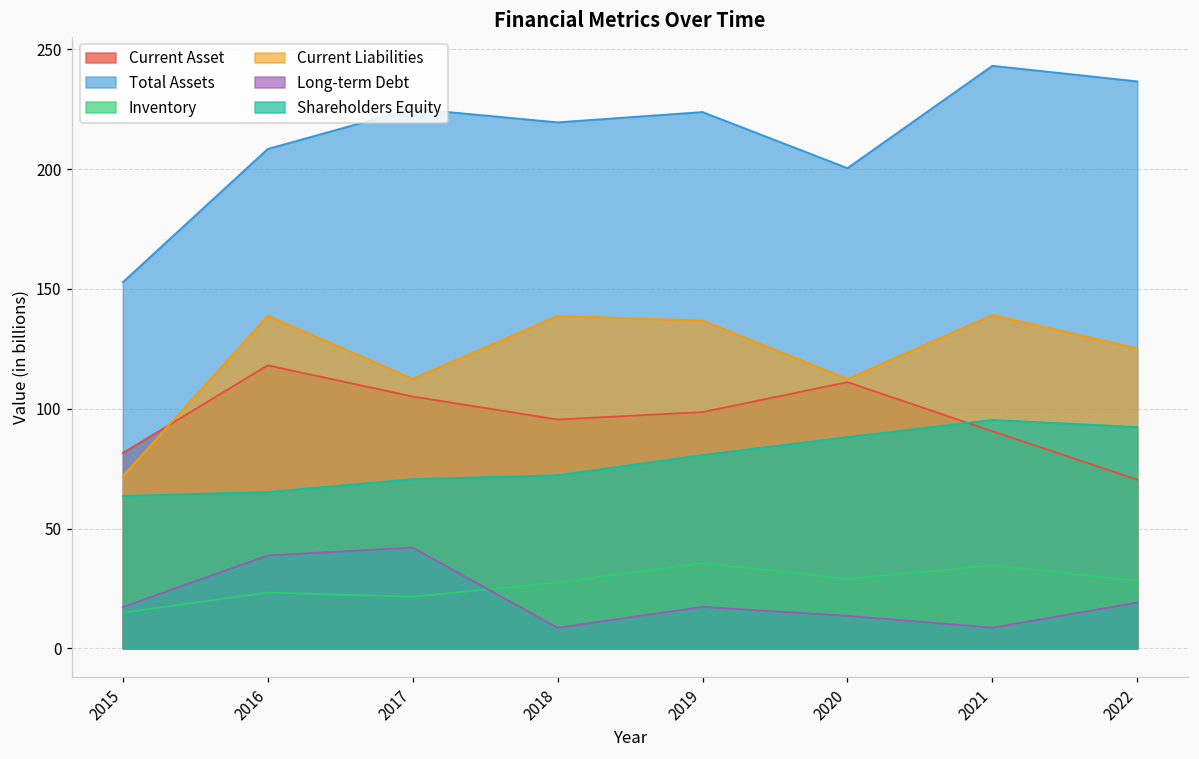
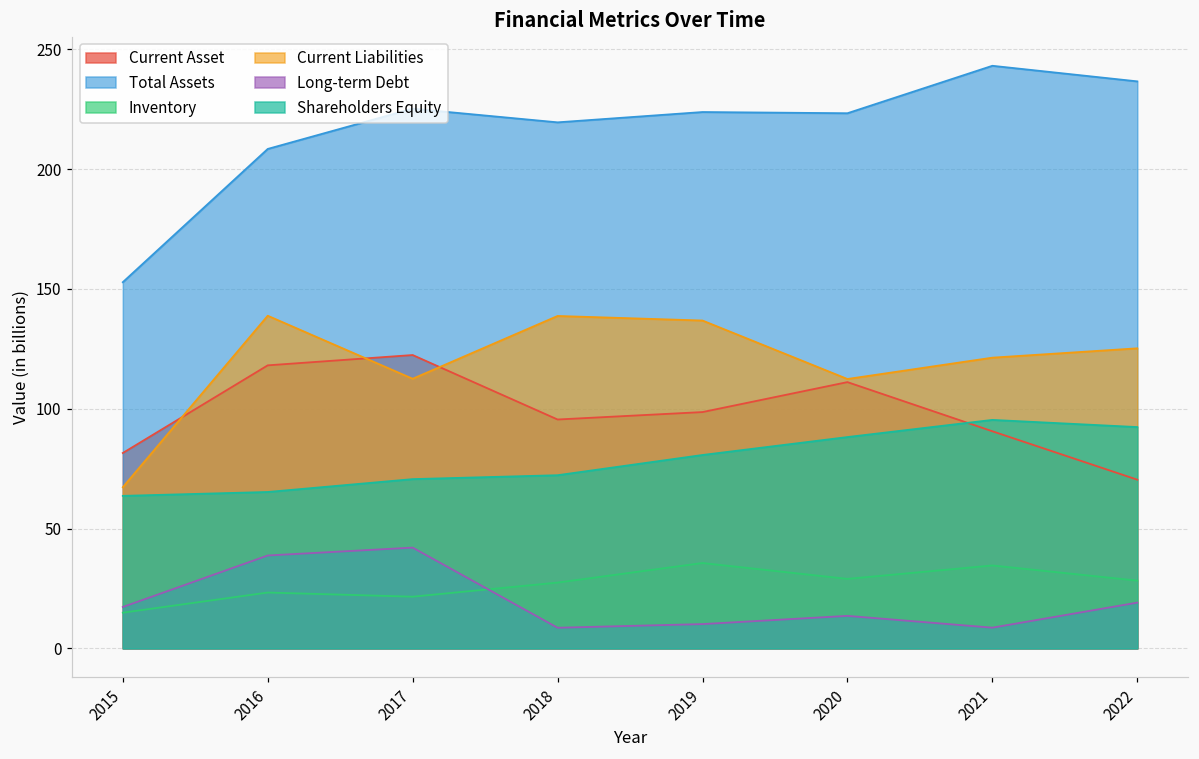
Current Liabilities, 2015: 72 -> 67
Current Asset, 2017: 105 -> 122
Long-term Debt, 2019: 17 -> 10
Total Assets, 2020: 200 -> 223
Current Liabilities, 2021: 139 -> 121
